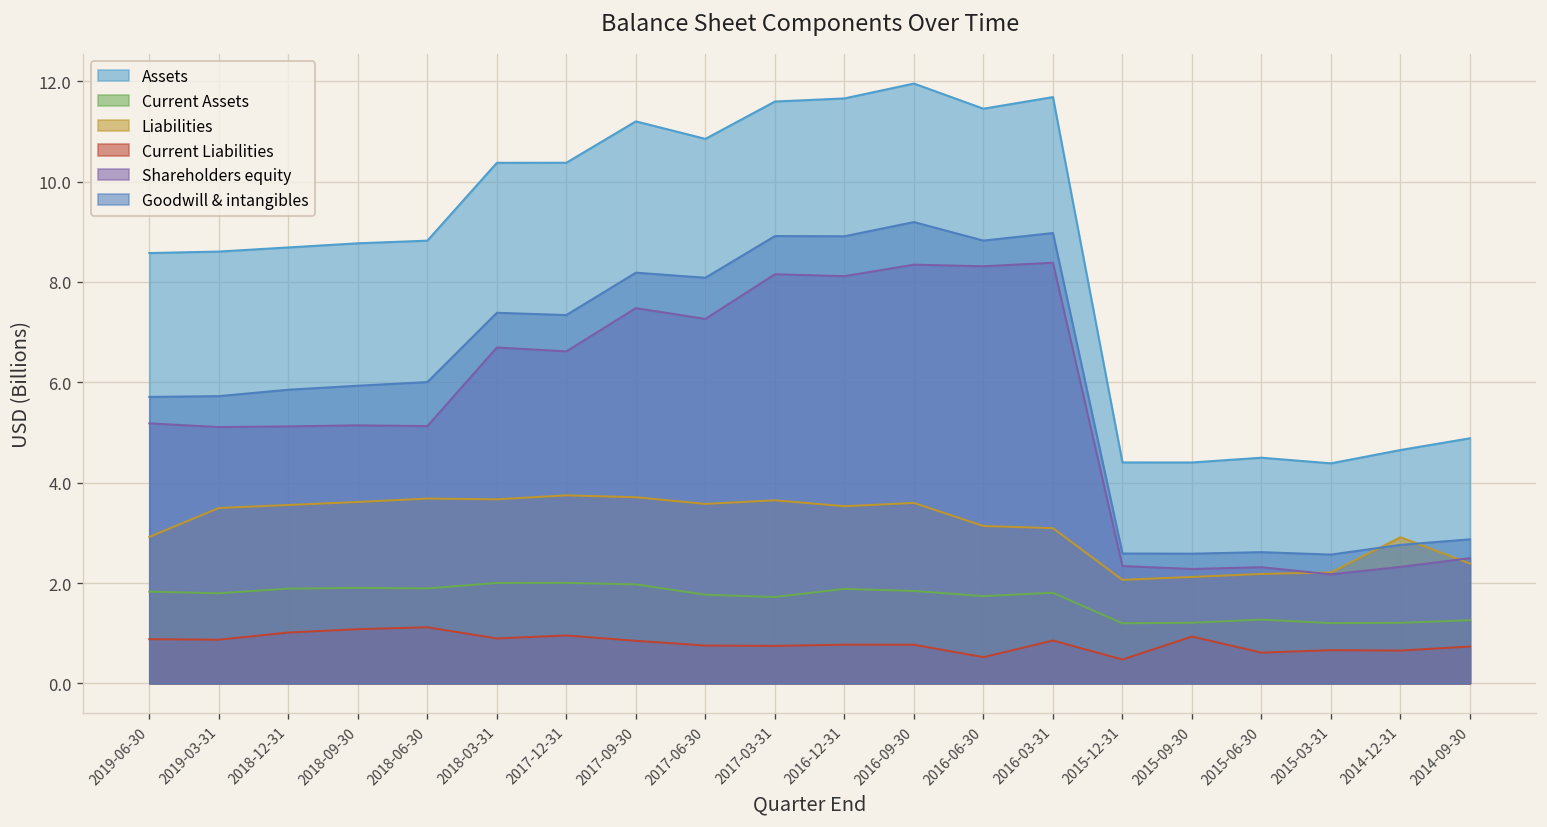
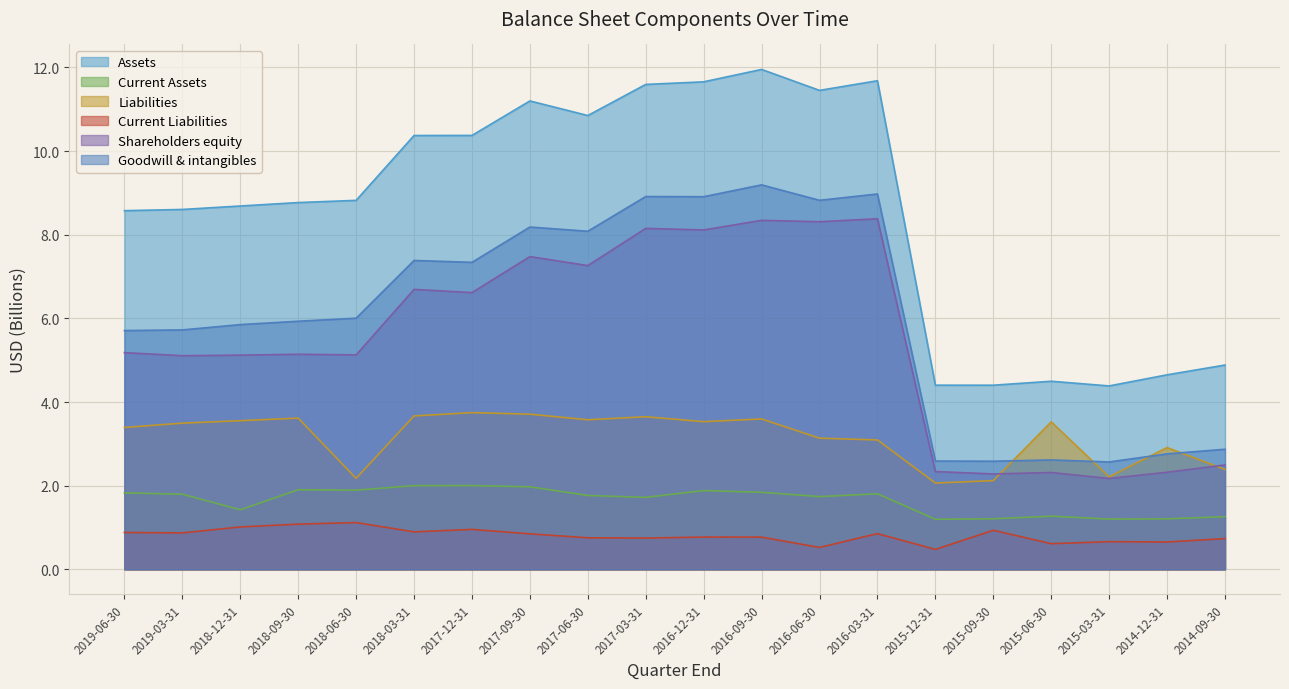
Liabilities, 2019-06-30: 2.9 -> 3.4
Current Assets, 2018-12-31: 1.9 -> 1.4
Liabilities, 2018-06-30: 3.7 -> 2.2
Liabilities, 2015-06-30: 2.2 -> 3.5
